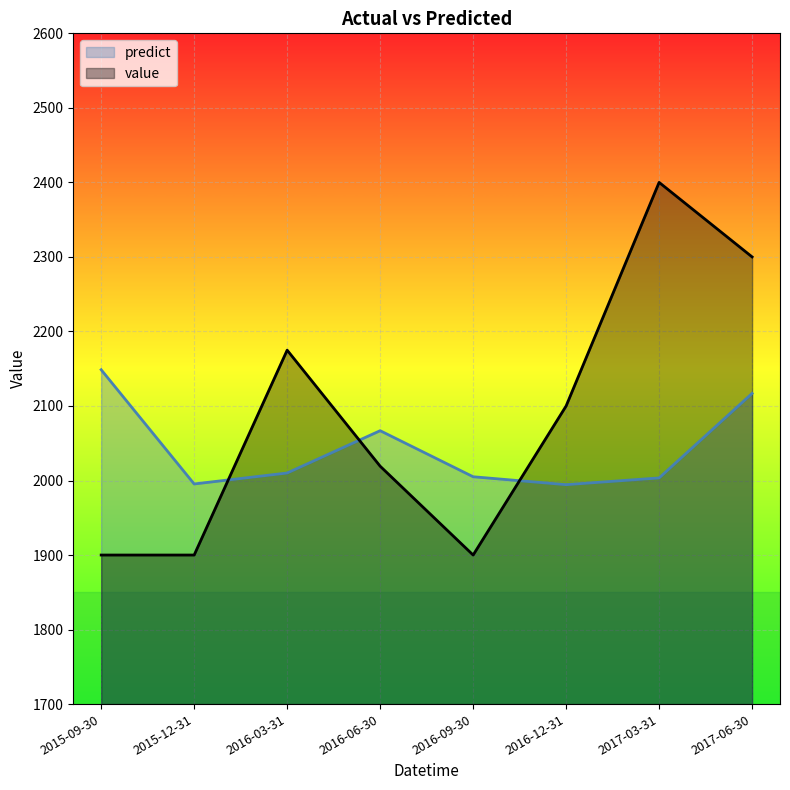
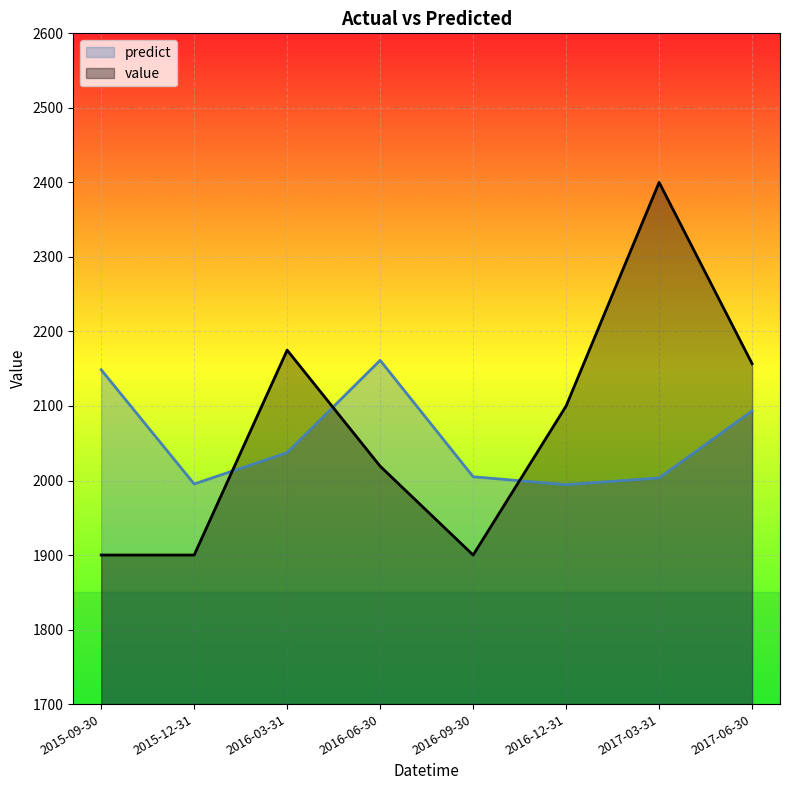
predict, 2016-03-31: 2010 -> 2040
predict, 2016-06-30: 2070 -> 2160
predict, 2017-06-30: 2120 -> 2090
value, 2017-06-30: 2300 -> 2160
